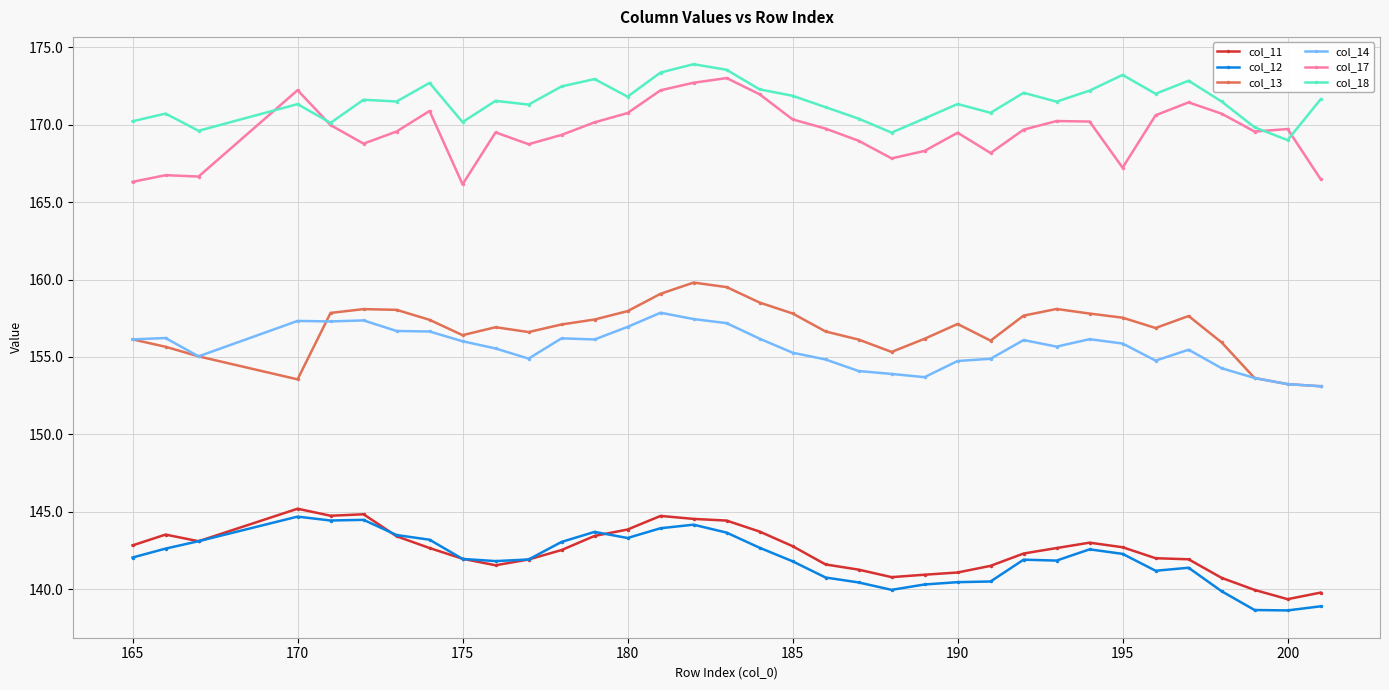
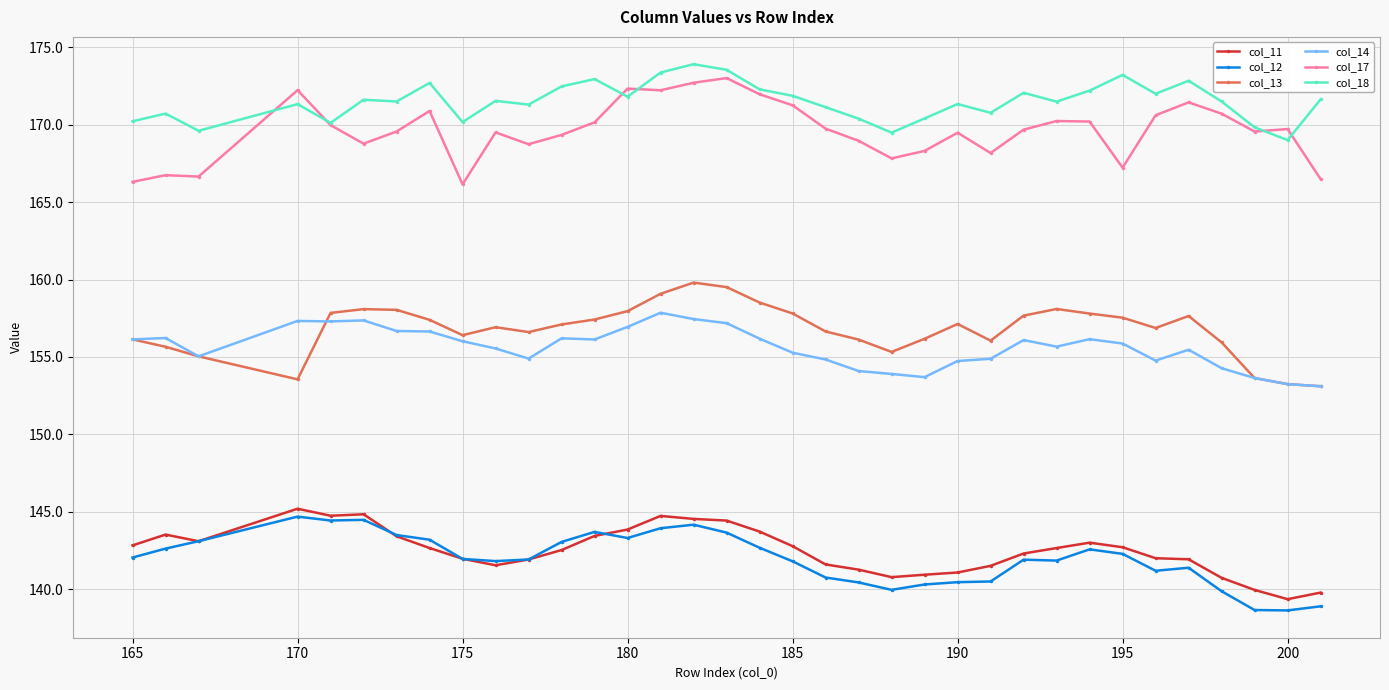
col_17, 180: 170.8 -> 172.3
col_17, 185: 170.3 -> 171.3
